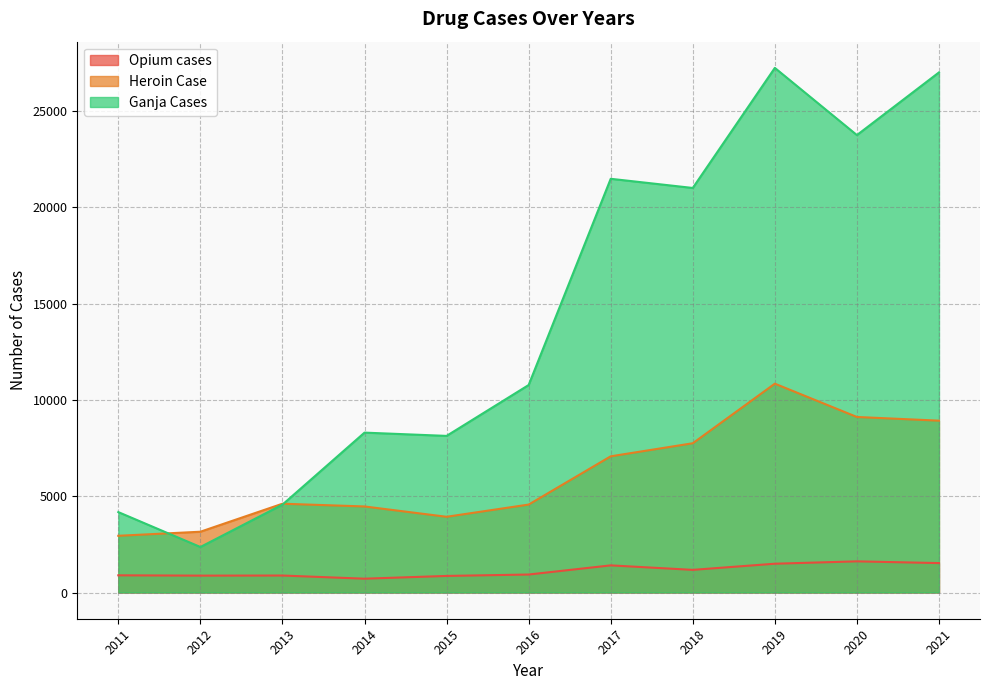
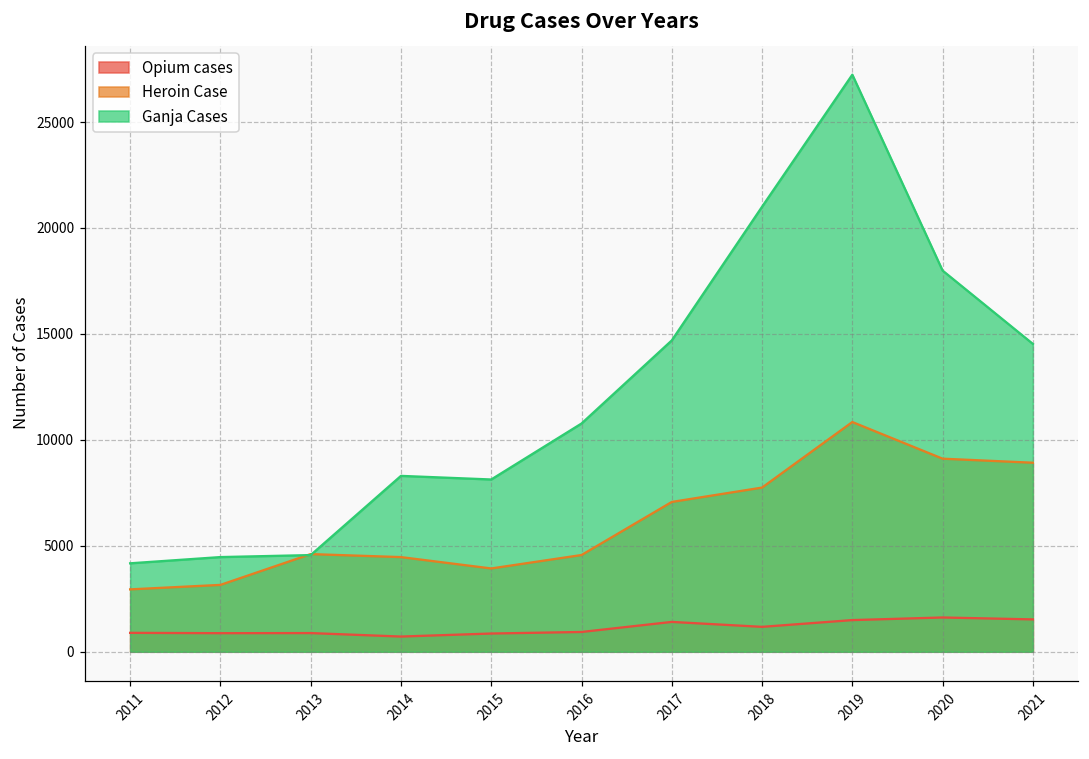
Ganja Cases, 2012: 2400 -> 4500
Ganja Cases, 2017: 21500 -> 14700
Ganja Cases, 2020: 23700 -> 18000
Ganja Cases, 2021: 27000 -> 14500
